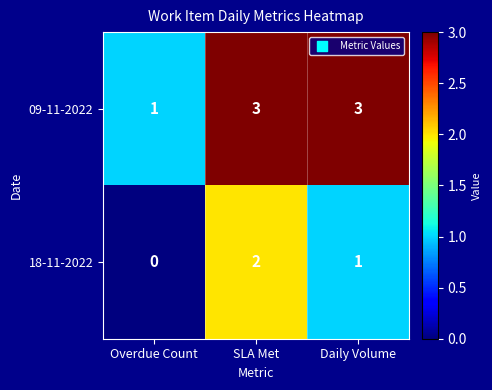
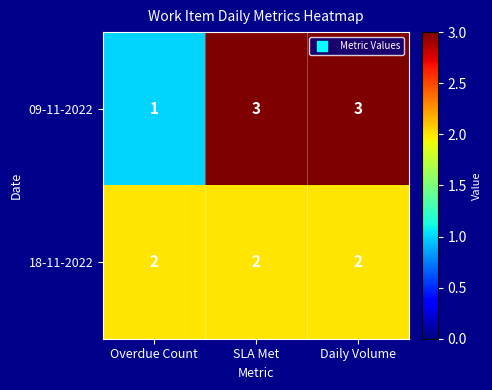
18-11-2022, Overdue Count: 0 -> 2
18-11-2022, Daily Volume: 1 -> 2
